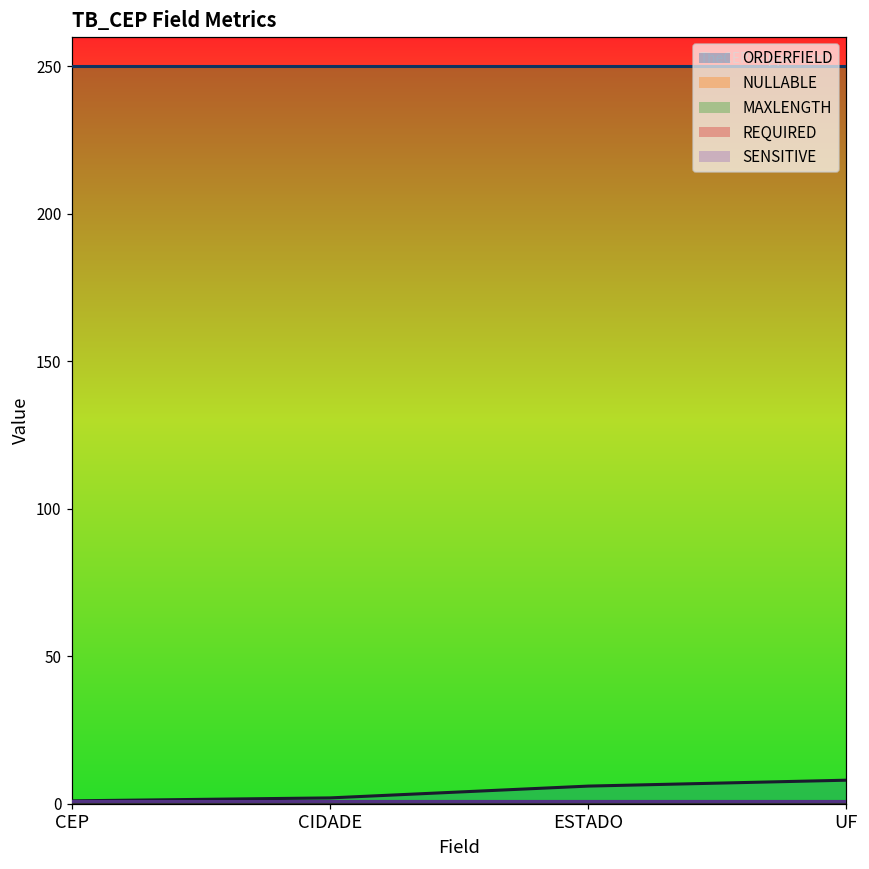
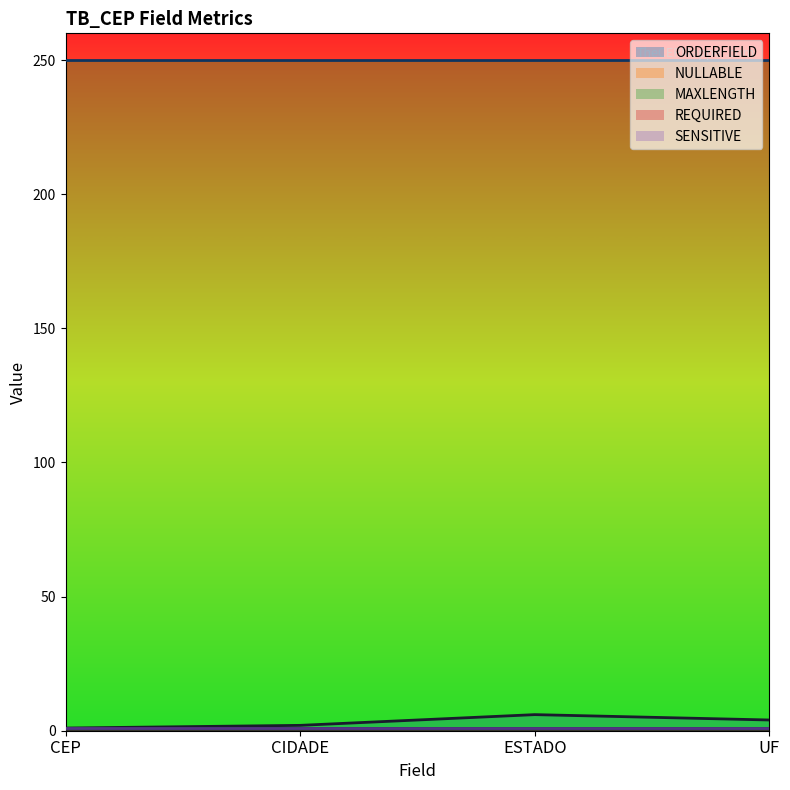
ORDERFIELD, UF: 8 -> 4
